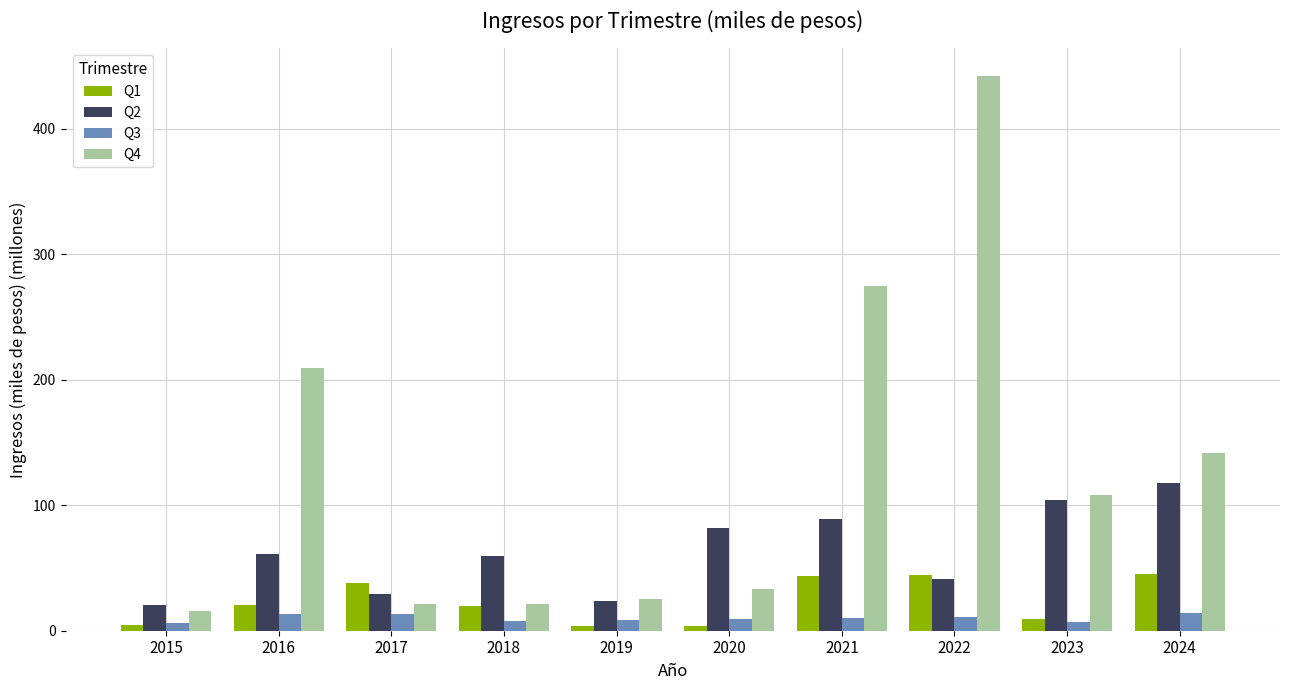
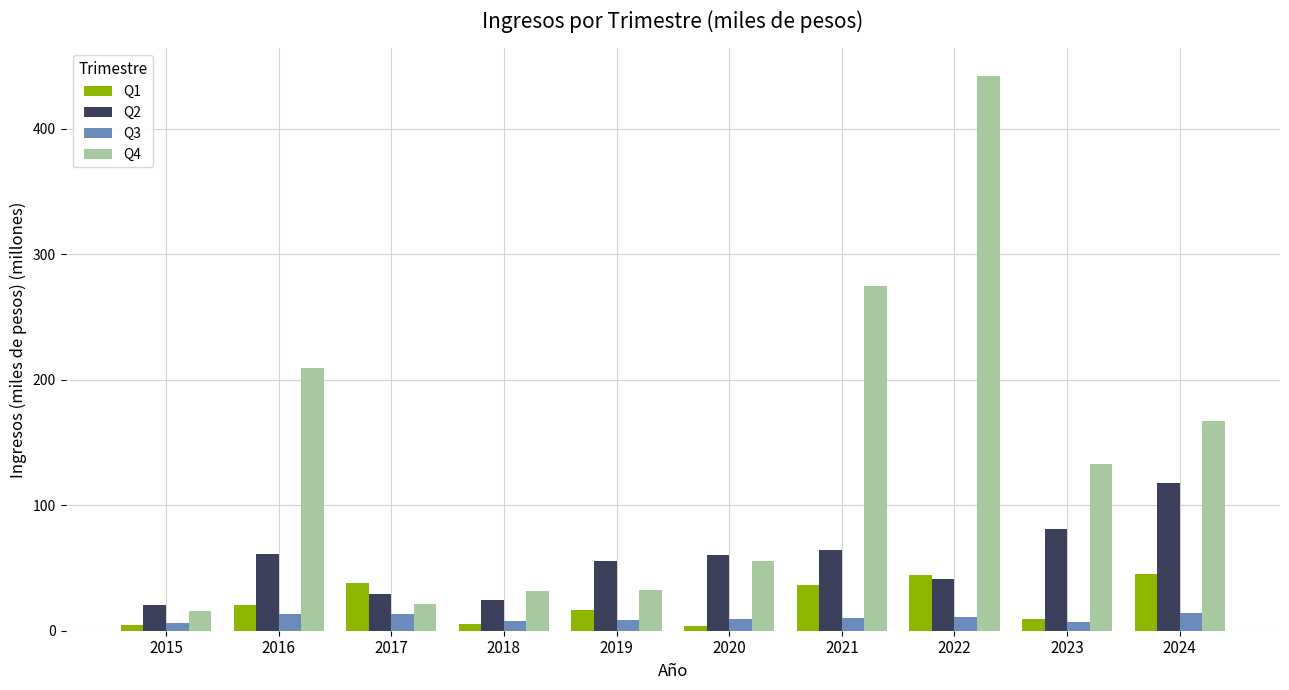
Q1, 2018: 19 -> 5
Q2, 2018: 59 -> 24
Q4, 2018: 22 -> 32
Q1, 2019: 4 -> 17
Q2, 2019: 24 -> 55
Q4, 2019: 25 -> 32
Q2, 2020: 82 -> 60
Q4, 2020: 34 -> 55
Q1, 2021: 44 -> 37
Q2, 2021: 89 -> 64
Q2, 2023: 104 -> 81
Q4, 2023: 108 -> 133
Q4, 2024: 142 -> 167
